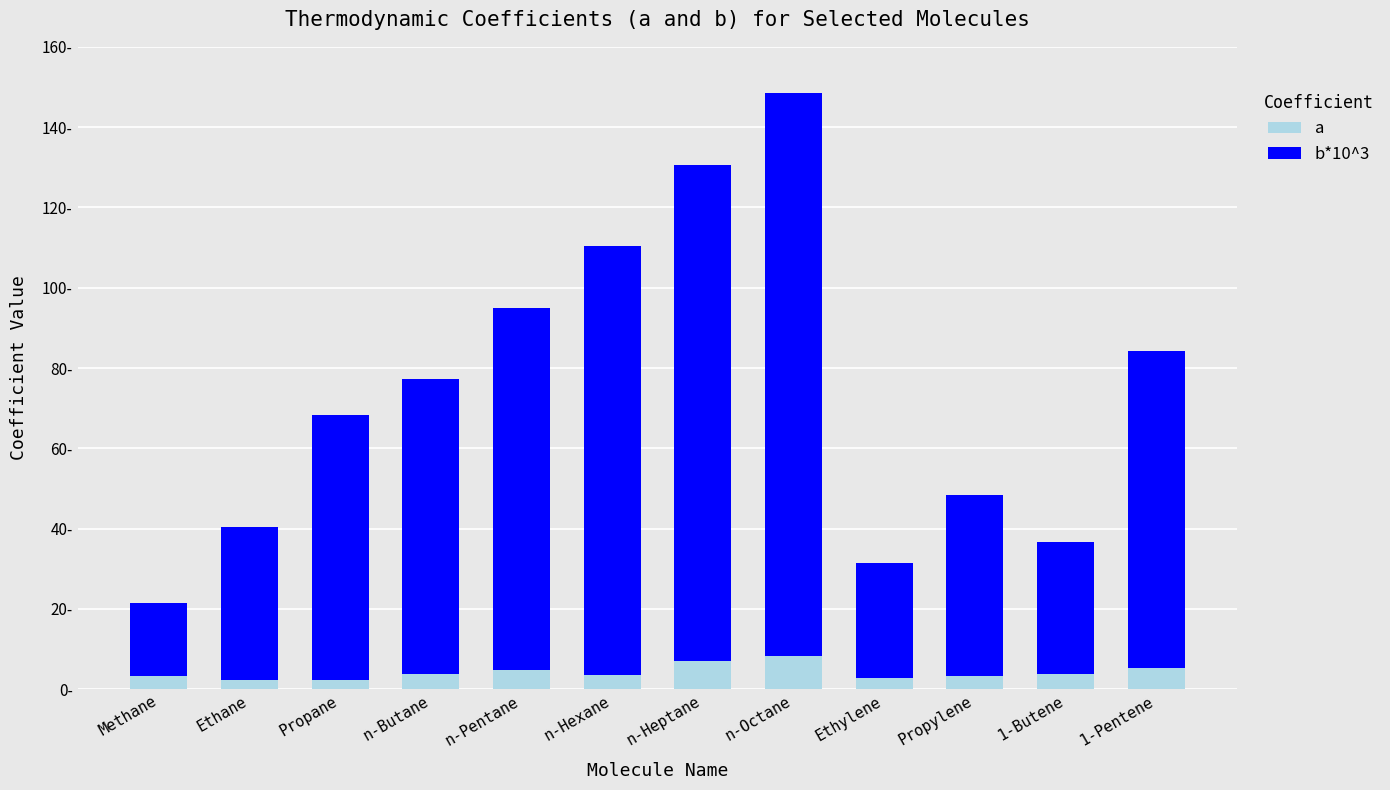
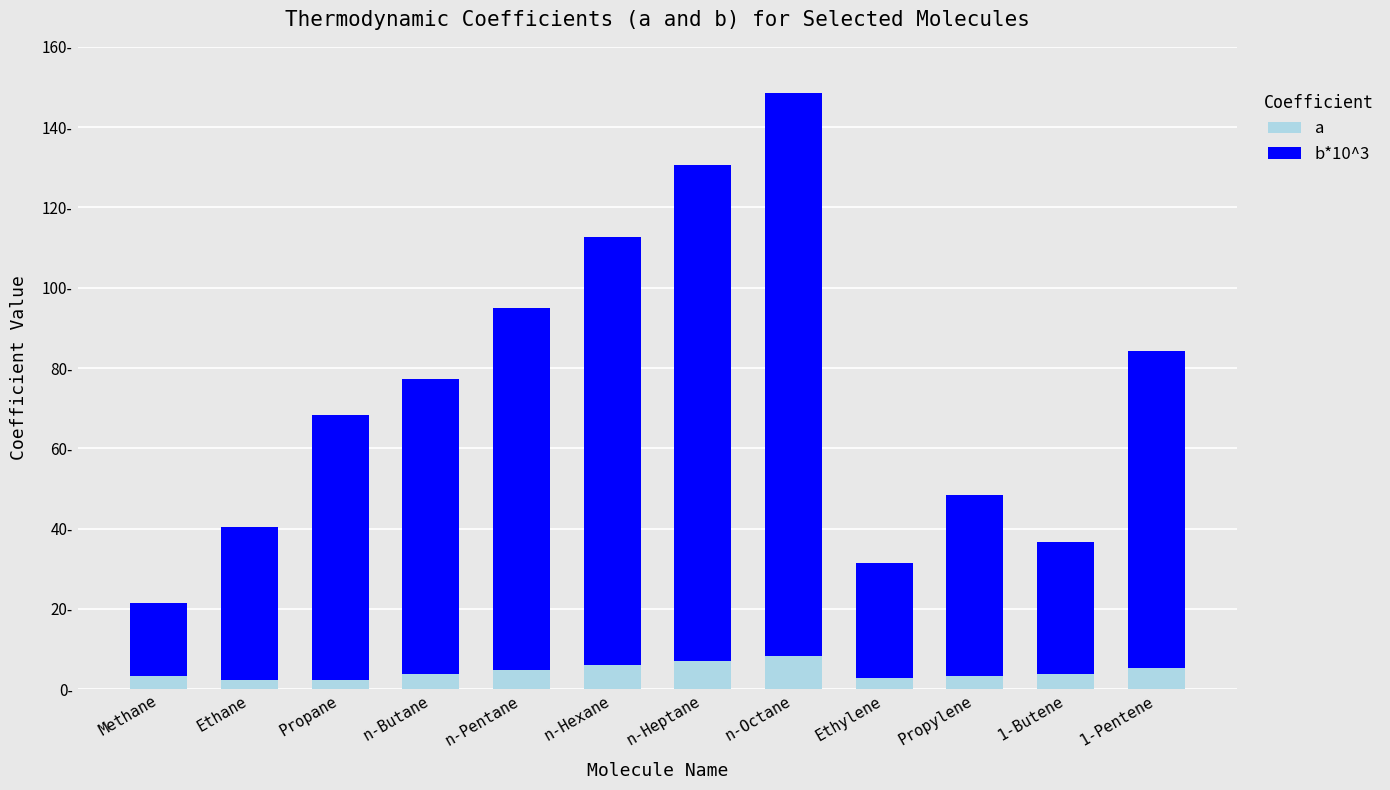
a, n-Hexane: 4- -> 6-
